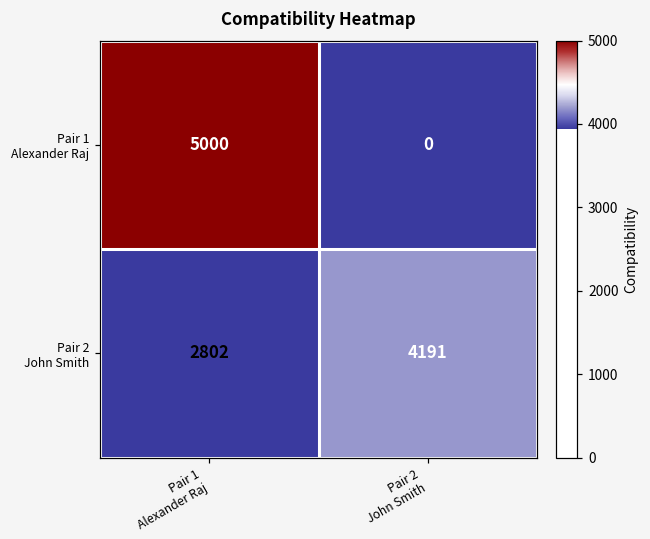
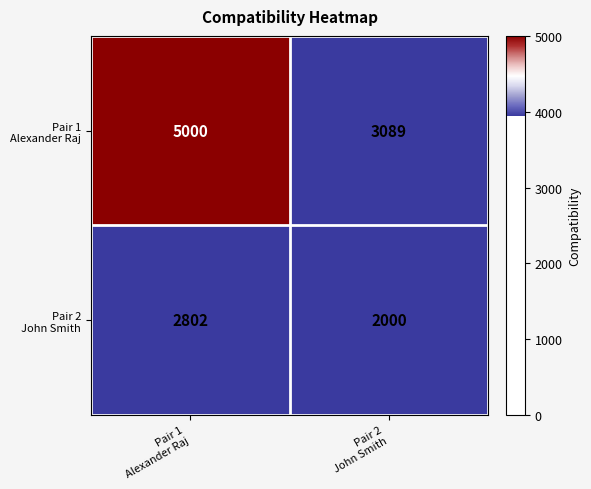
Pair 1 Alexander Raj, Pair 2 John Smith: 0 -> 3089
Pair 2 John Smith, Pair 2 John Smith: 4191 -> 2000
